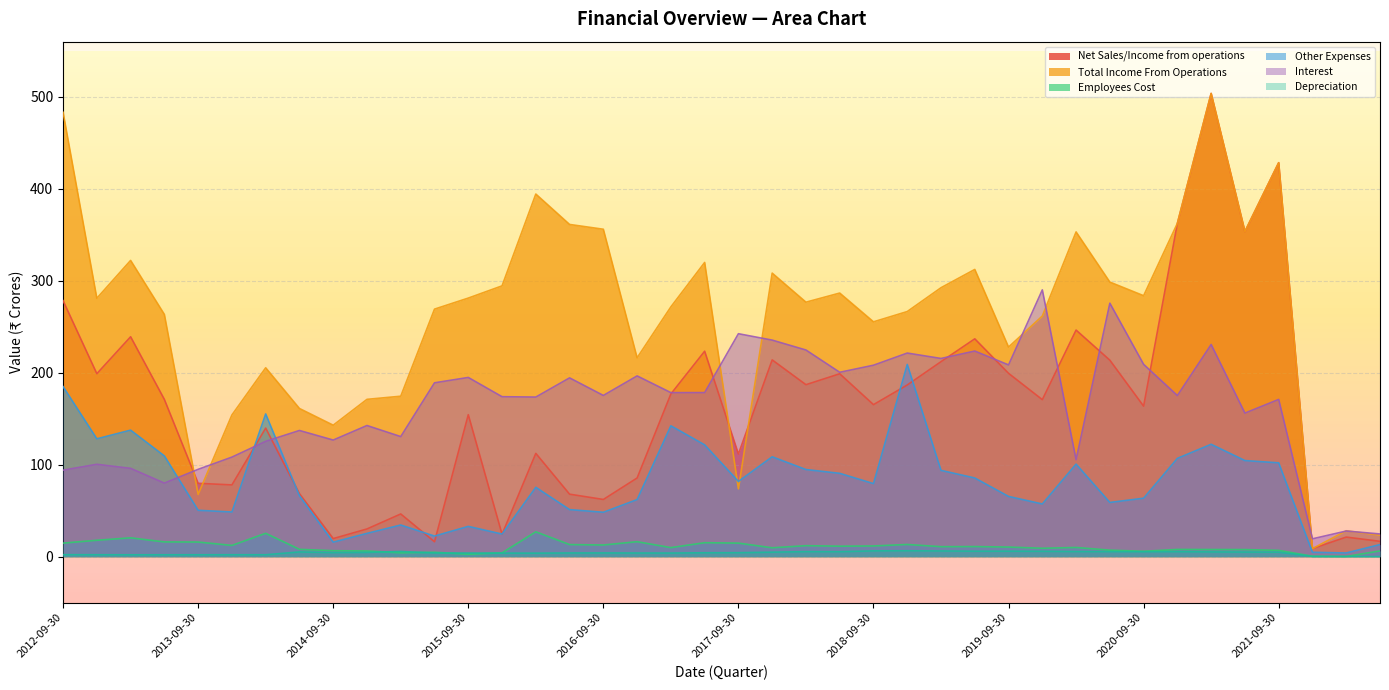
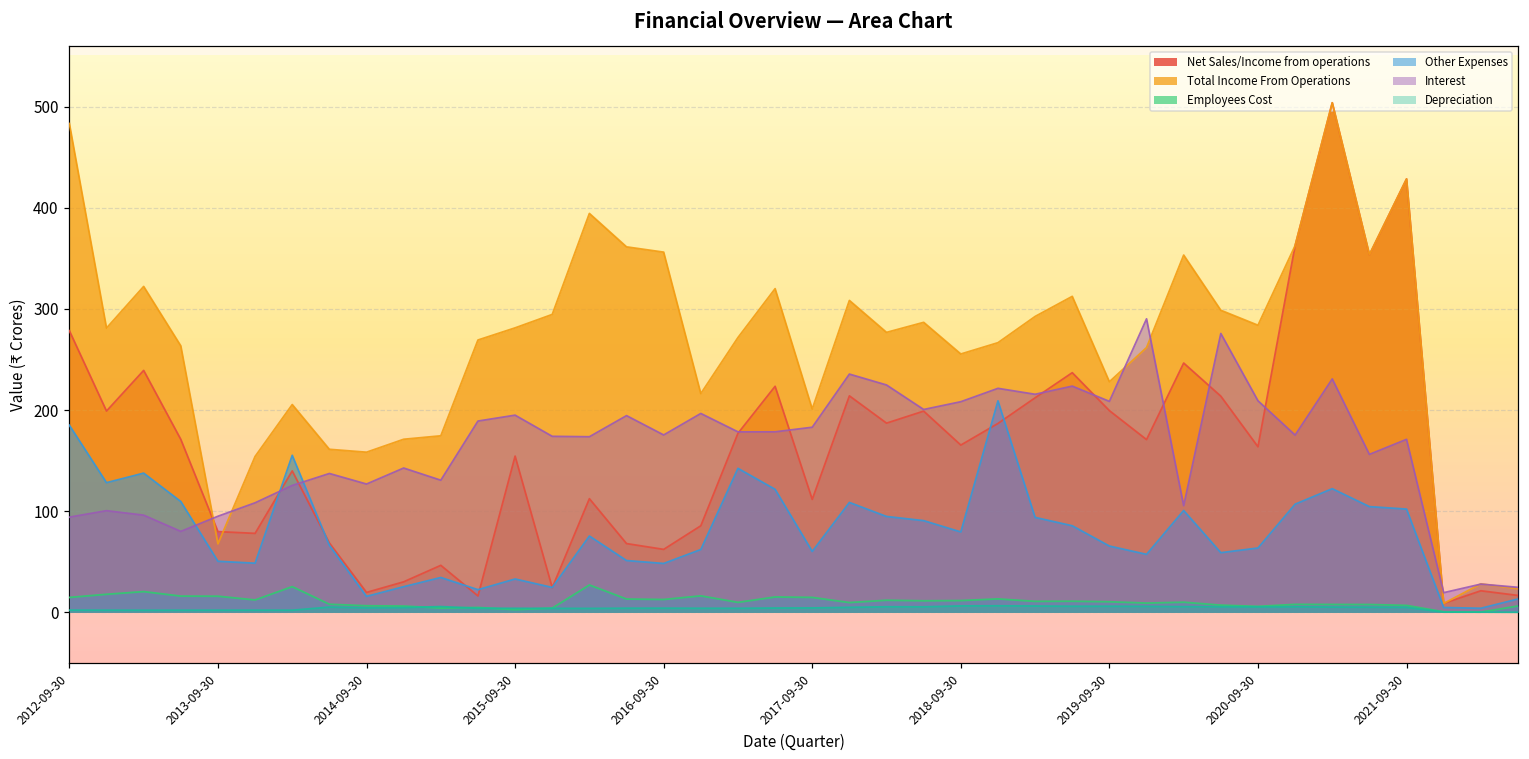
Total Income From Operations, 2014-09-30: 140 -> 160
Total Income From Operations, 2017-09-30: 70 -> 200
Other Expenses, 2017-09-30: 80 -> 60
Interest, 2017-09-30: 240 -> 180
